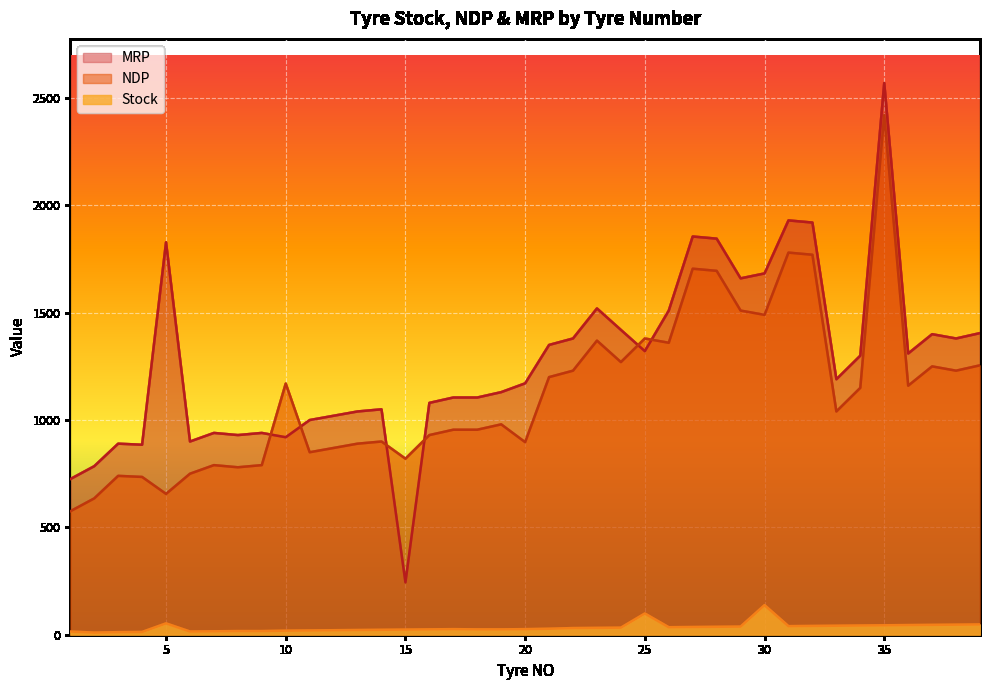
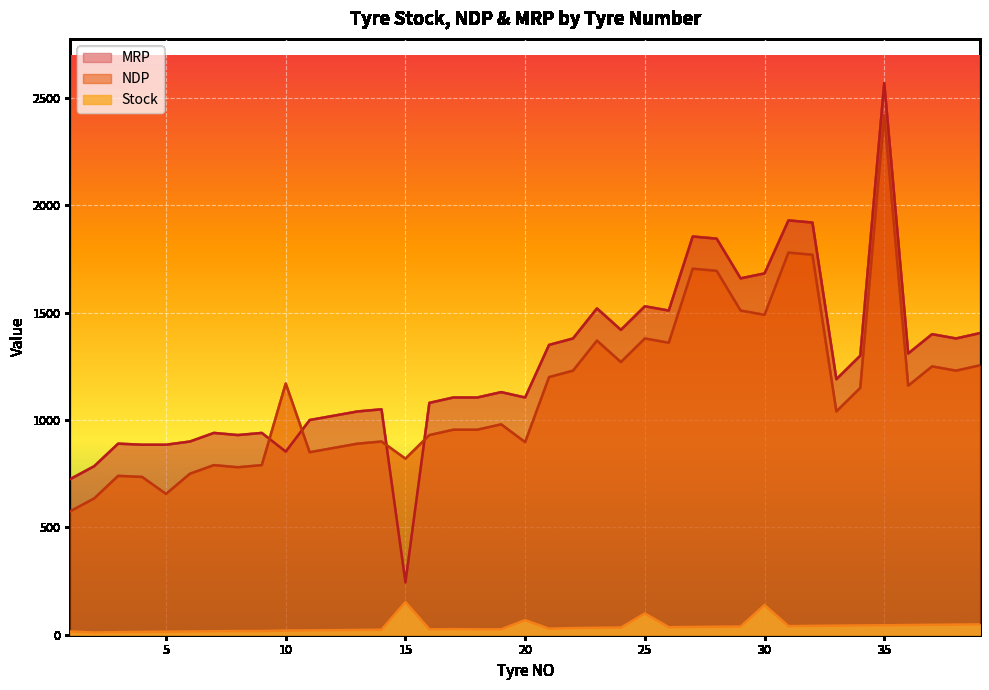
MRP, 5: 1830 -> 890
Stock, 5: 50 -> 10
MRP, 10: 920 -> 850
Stock, 15: 20 -> 150
MRP, 20: 1170 -> 1110
Stock, 20: 30 -> 70
MRP, 25: 1320 -> 1530
